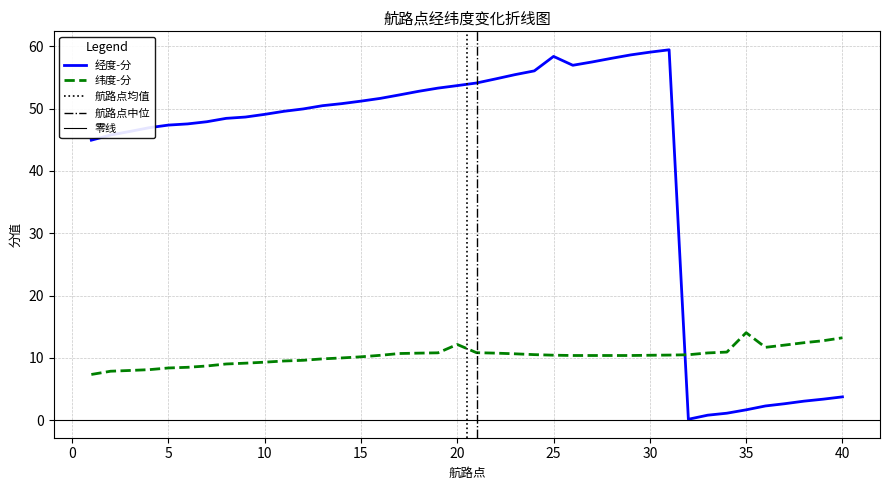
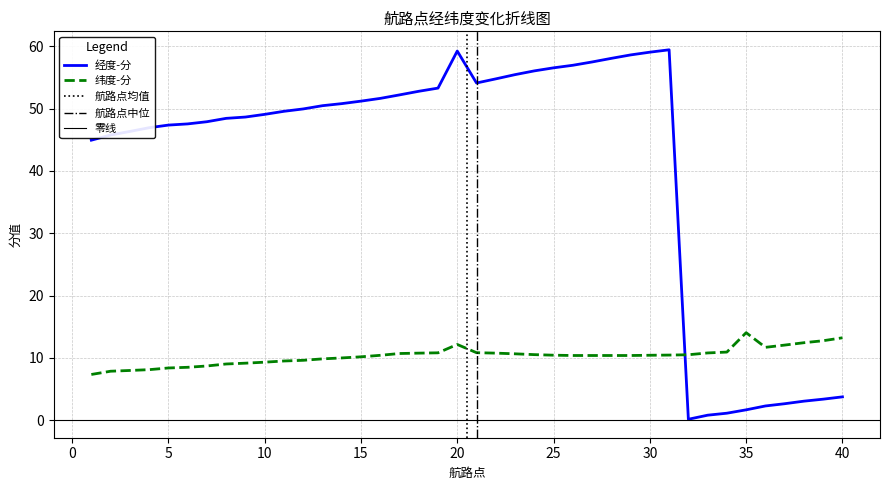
经度-分, 20: 54 -> 59
经度-分, 25: 58 -> 57
